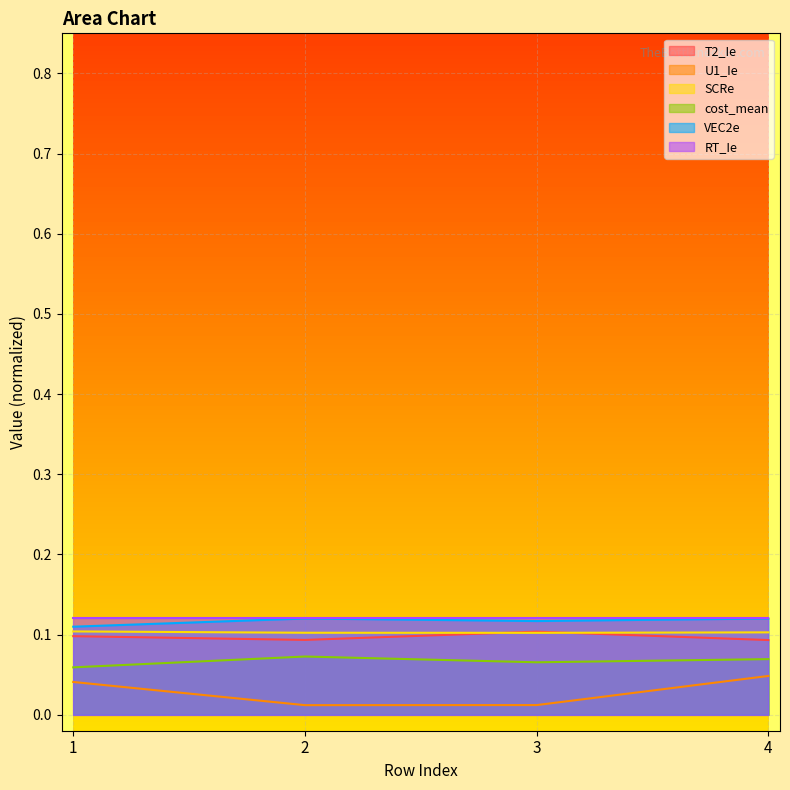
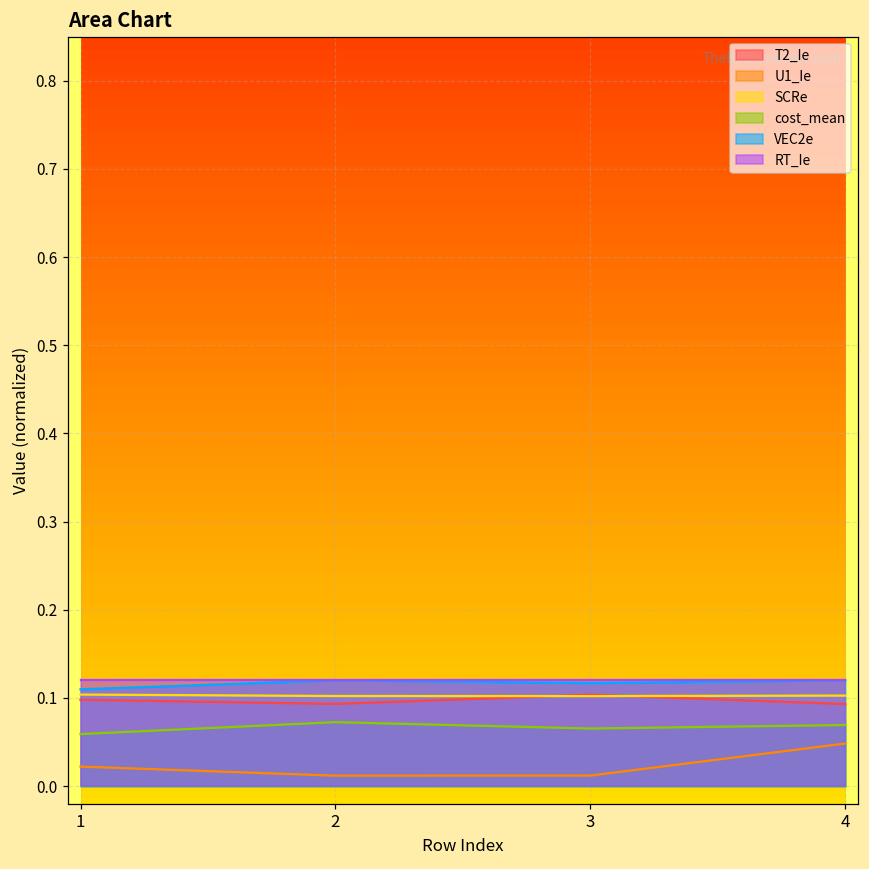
U1_Ie, 1: 0.04 -> 0.02
